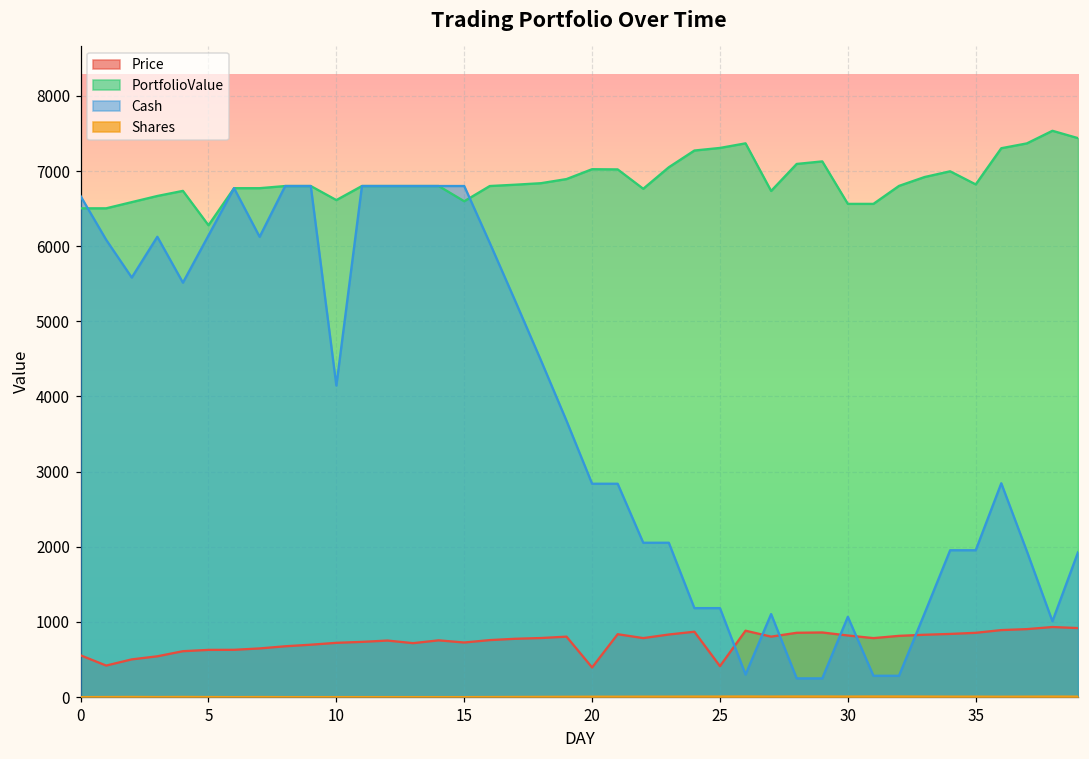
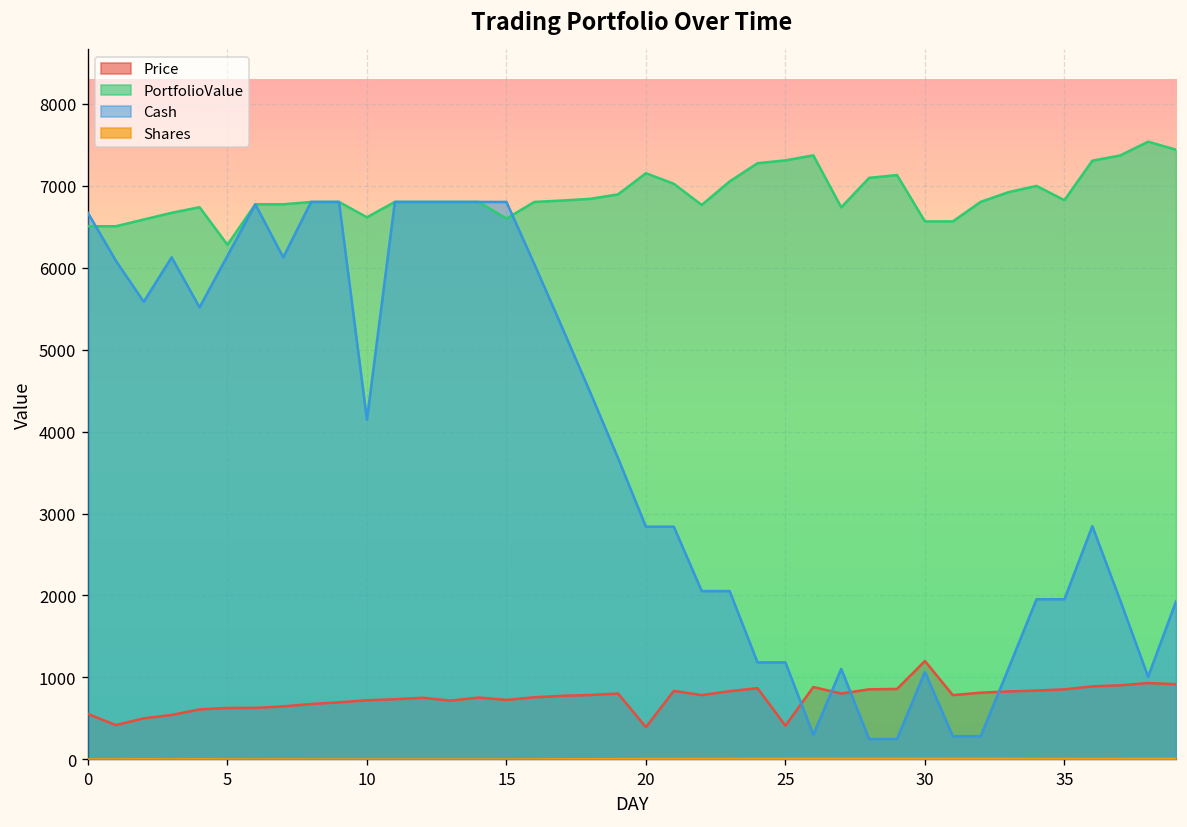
PortfolioValue, 20: 7000 -> 7200
Price, 30: 800 -> 1200
